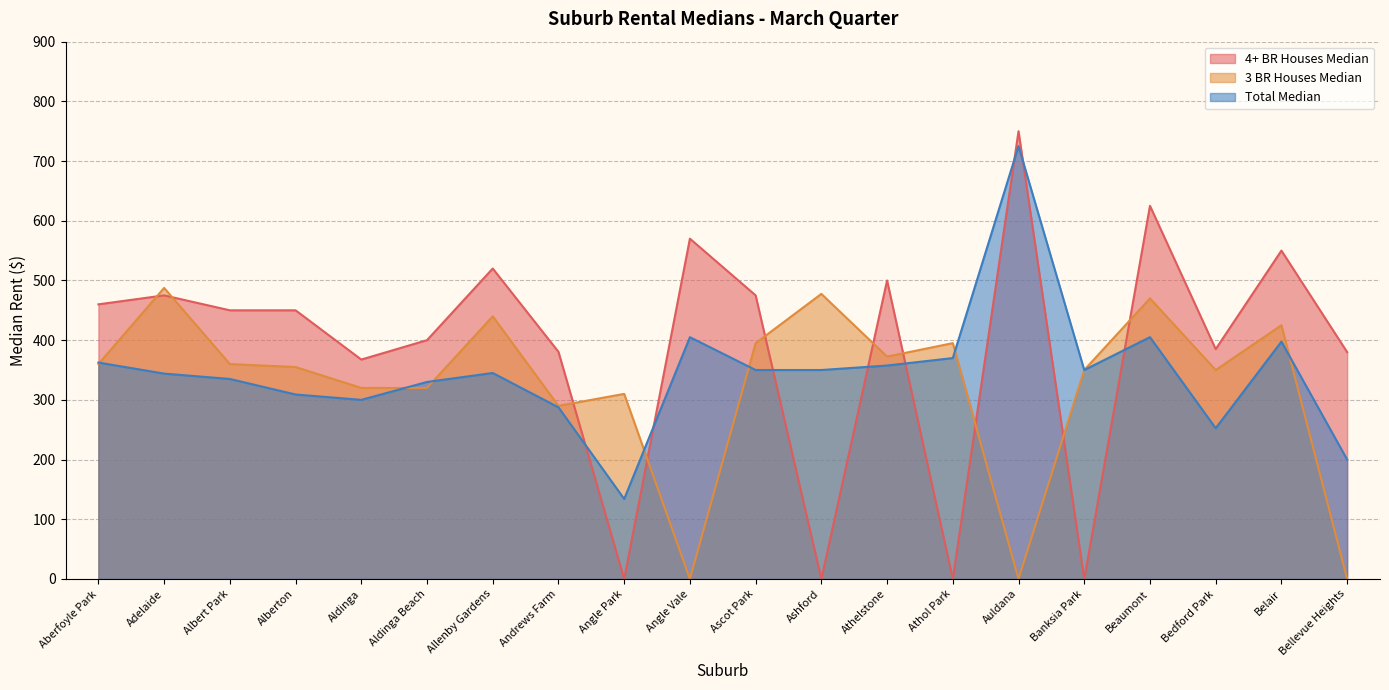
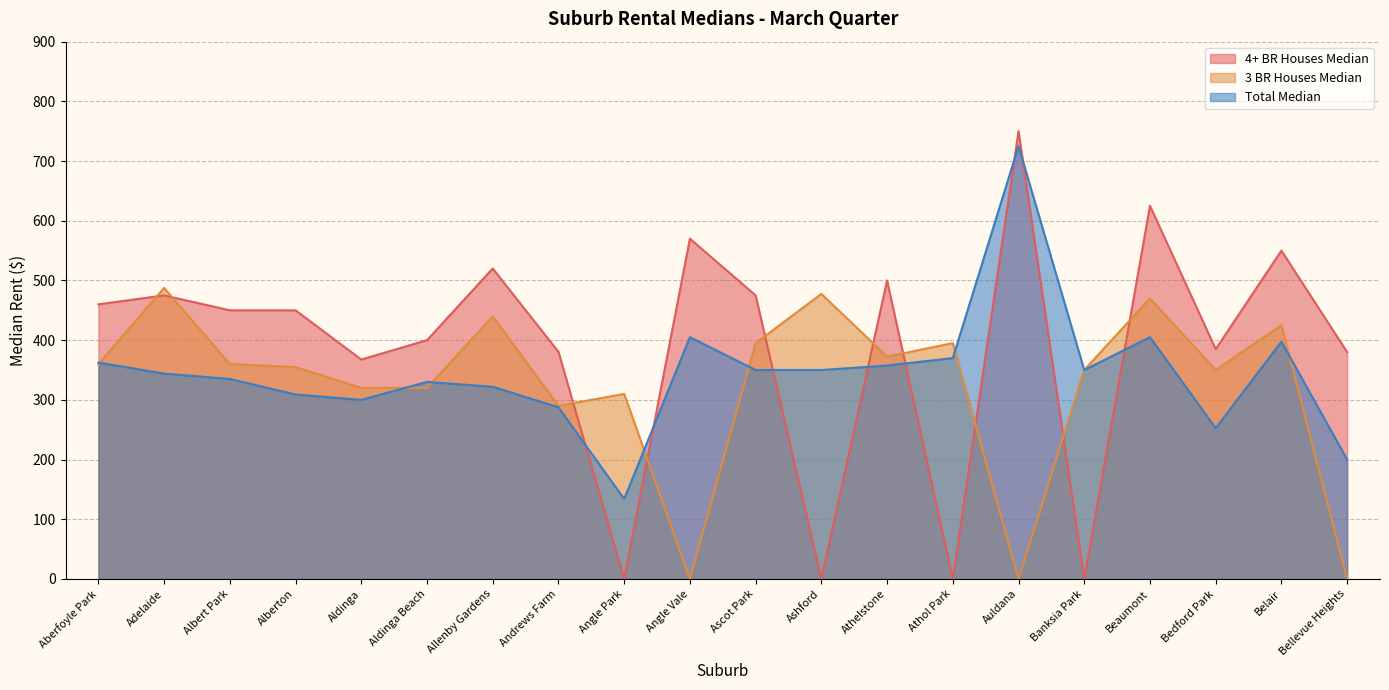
Total Median, Allenby Gardens: 350 -> 320
